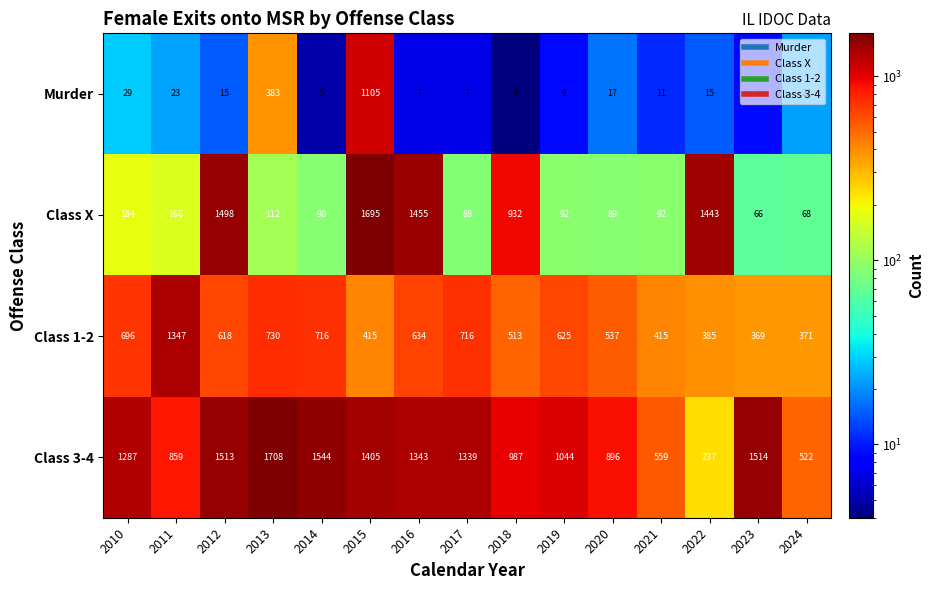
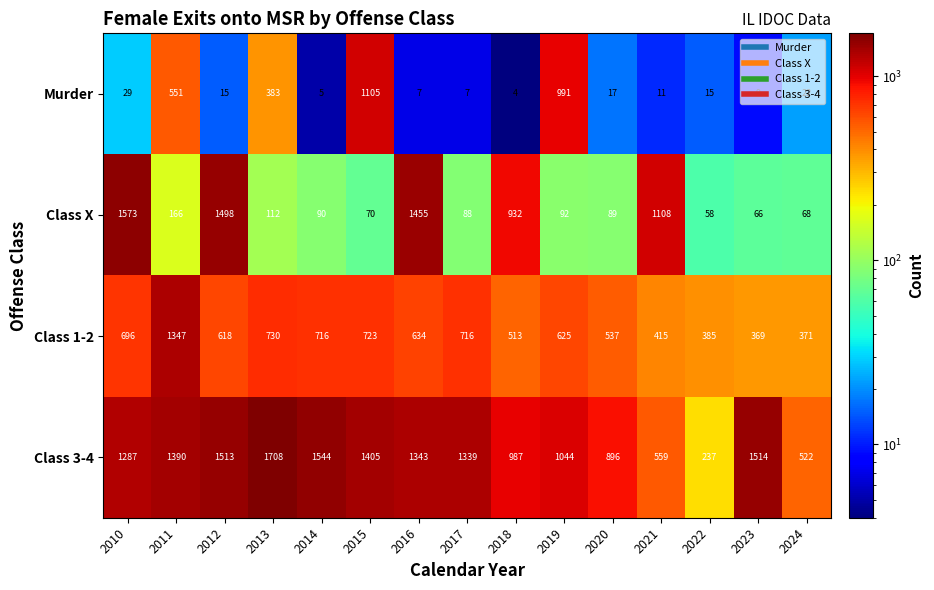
Murder, 2011: 23 -> 551
Murder, 2019: 9 -> 991
Class X, 2010: 184 -> 1573
Class X, 2015: 1695 -> 70
Class X, 2021: 92 -> 1108
Class X, 2022: 1443 -> 58
Class 1-2, 2015: 415 -> 723
Class 3-4, 2011: 859 -> 1390
